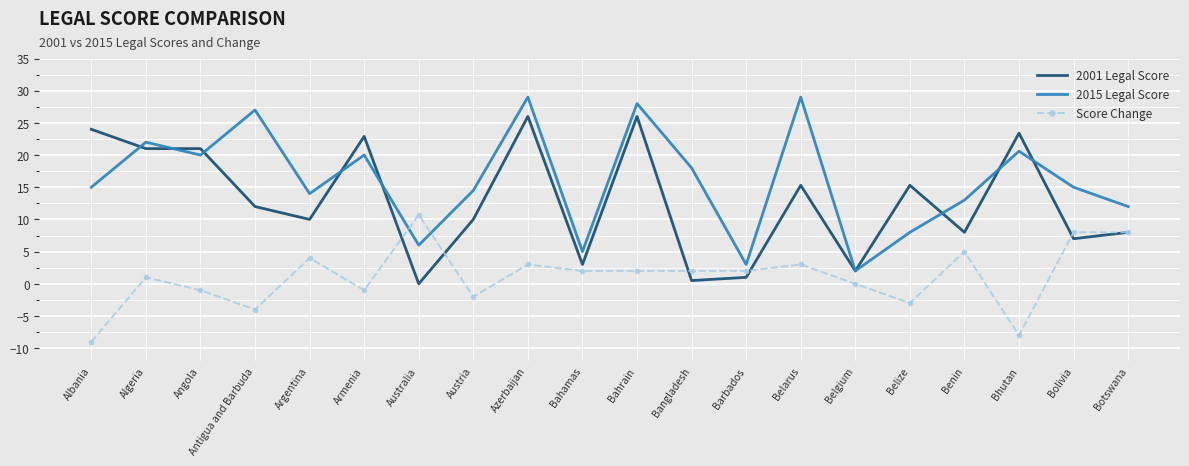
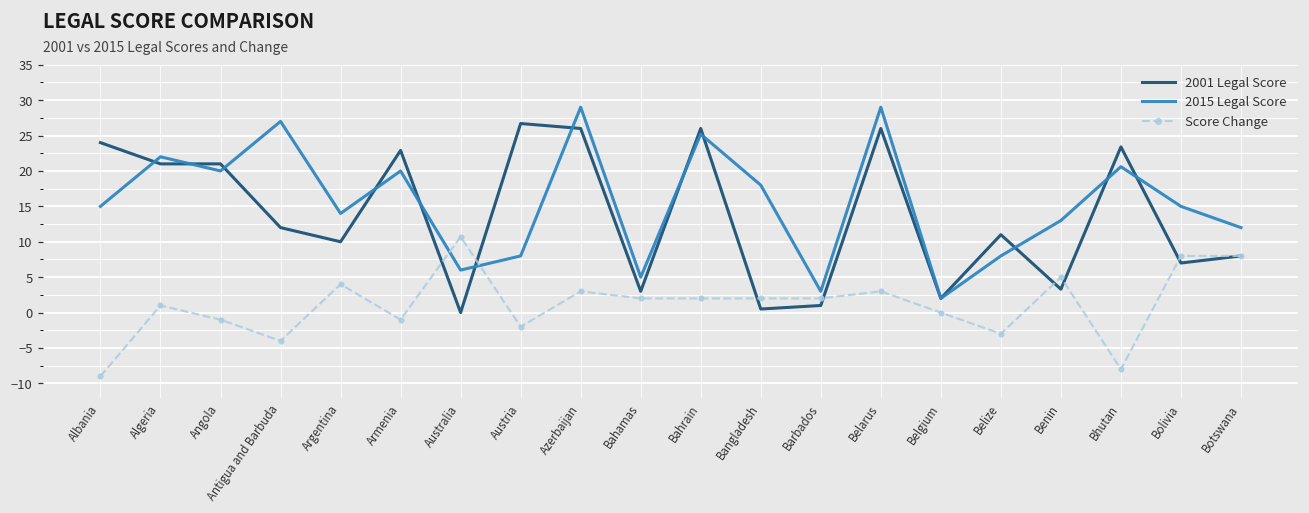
2001 Legal Score, Austria: 10 -> 27
2015 Legal Score, Austria: 15 -> 8
2015 Legal Score, Bahrain: 28 -> 25
2001 Legal Score, Belarus: 15 -> 26
2001 Legal Score, Belize: 15 -> 11
2001 Legal Score, Benin: 8 -> 3
